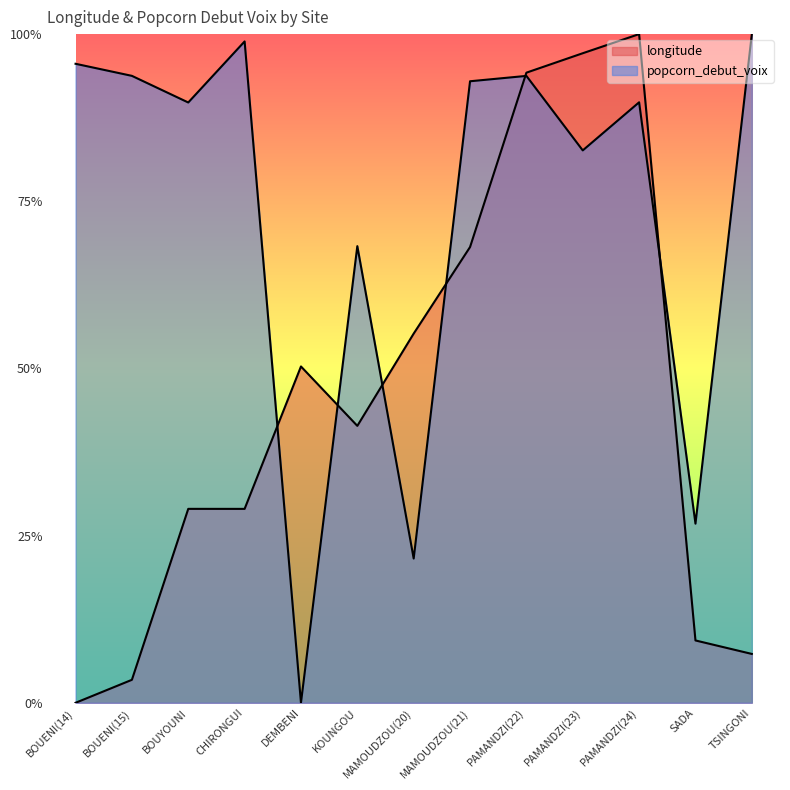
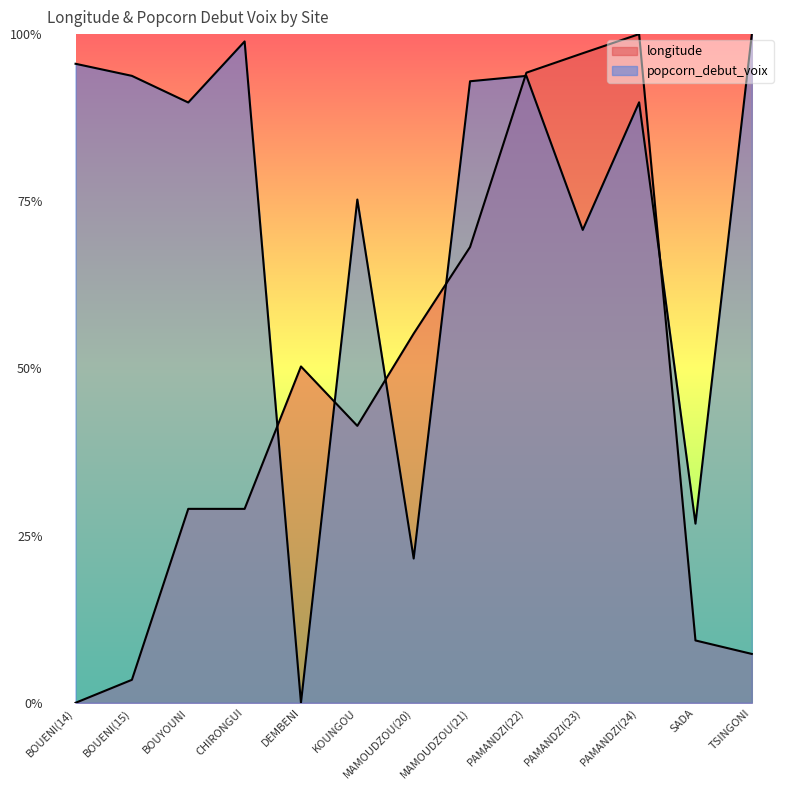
popcorn_debut_voix, KOUNGOU: 68% -> 75%
popcorn_debut_voix, PAMANDZI(23): 83% -> 71%
